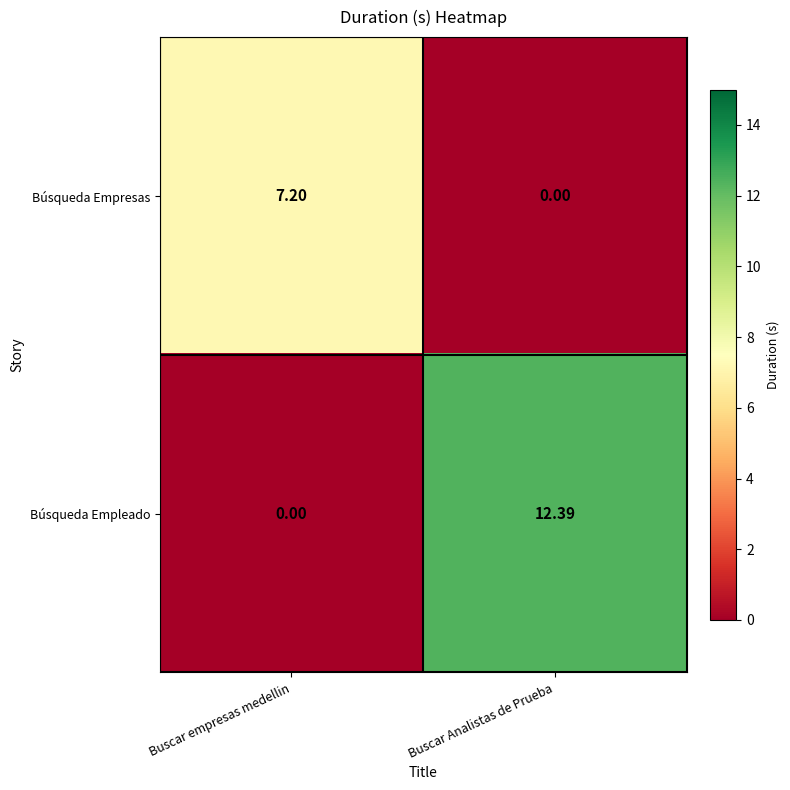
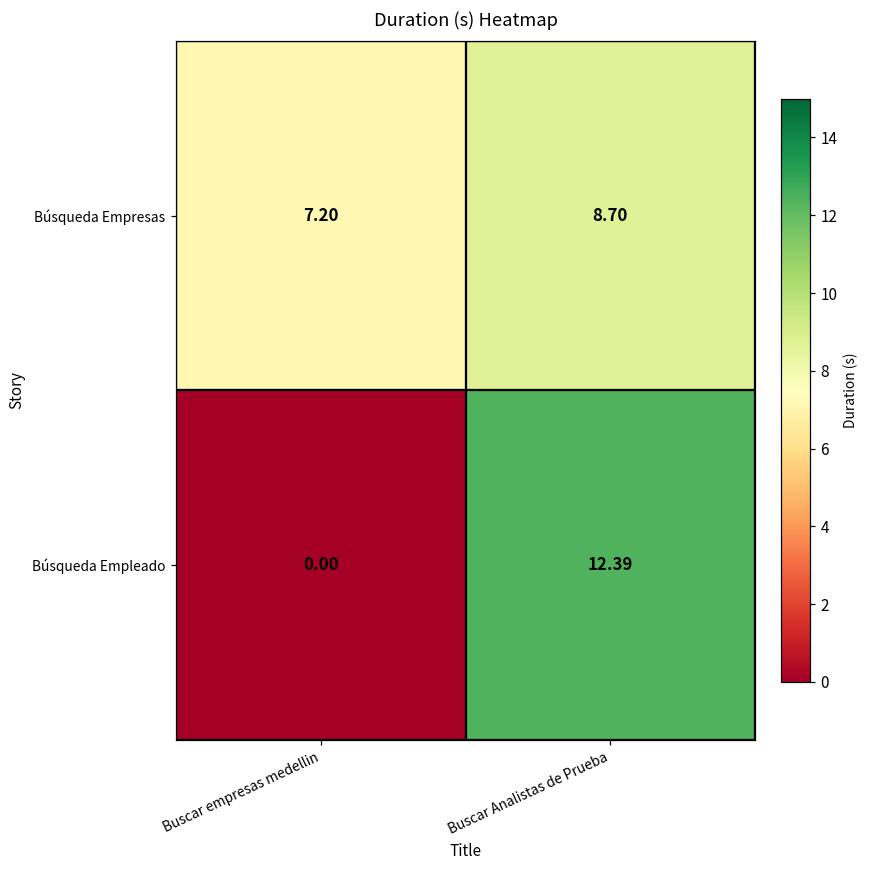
Búsqueda Empresas, Buscar Analistas de Prueba: 0.00 -> 8.70
